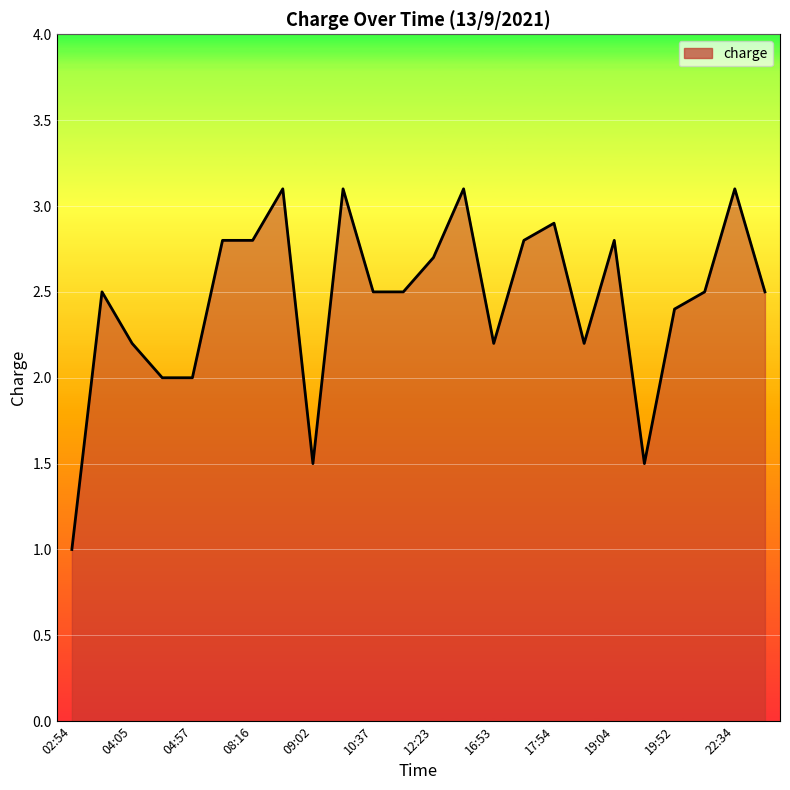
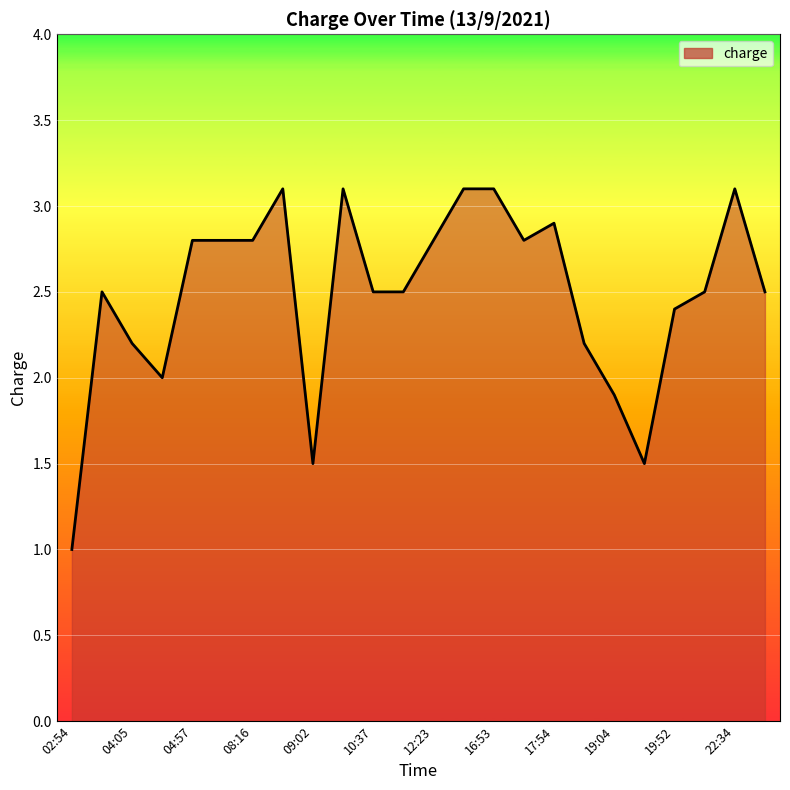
04:57: 2.0 -> 2.8
12:23: 2.7 -> 2.8
16:53: 2.2 -> 3.1
19:04: 2.8 -> 1.9
